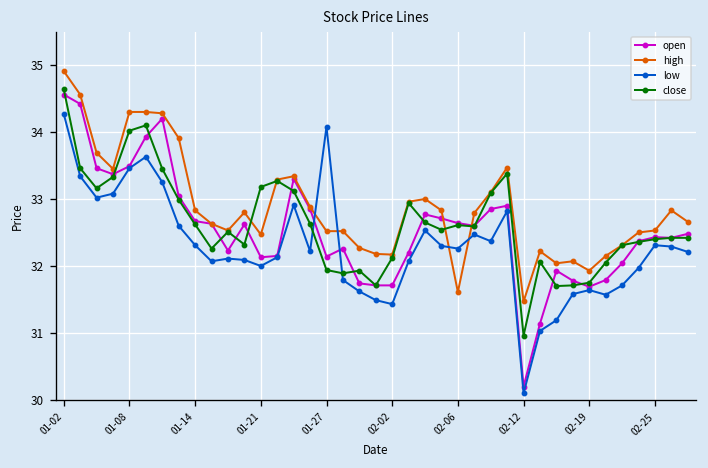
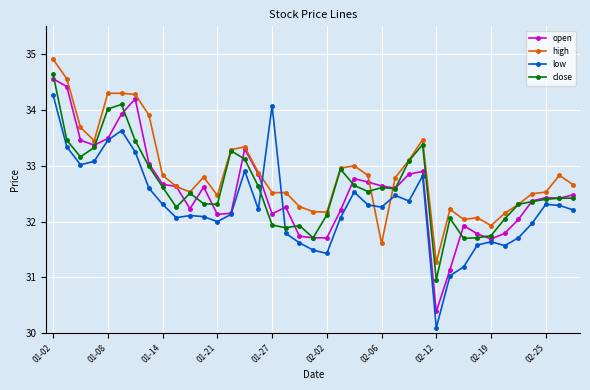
close, 01-21: 33.2 -> 32.3
open, 02-12: 30.2 -> 30.4
high, 02-12: 31.5 -> 31.3
